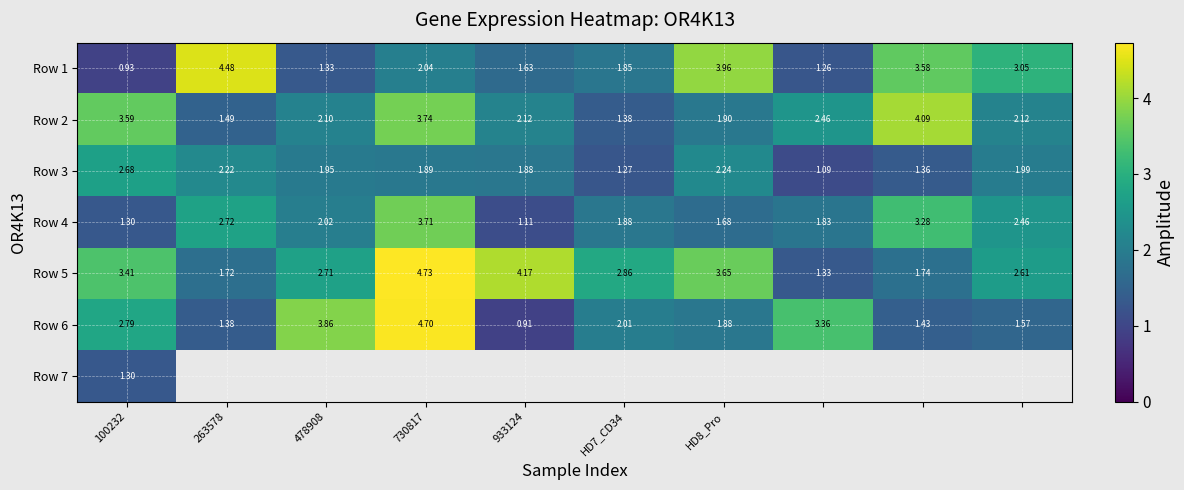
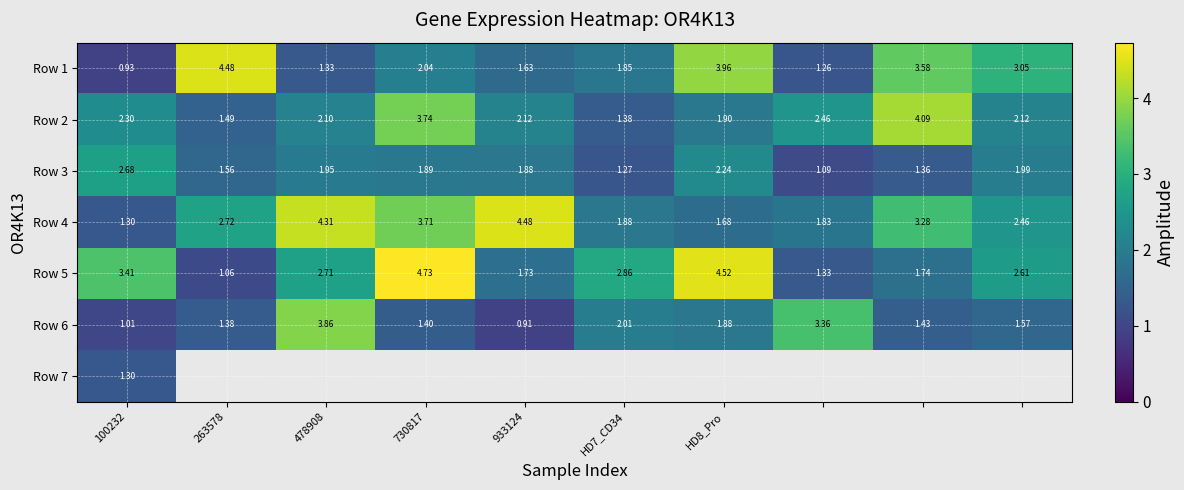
Row 2, 100232: 3.59 -> 2.30
Row 3, 263578: 2.22 -> 1.56
Row 4, 478908: 2.02 -> 4.31
Row 4, 933124: 1.11 -> 4.48
Row 5, 263578: 1.72 -> 1.06
Row 5, 933124: 4.17 -> 1.73
Row 5, HD8_Pro: 3.65 -> 4.52
Row 6, 100232: 2.79 -> 1.01
Row 6, 730817: 4.70 -> 1.40
